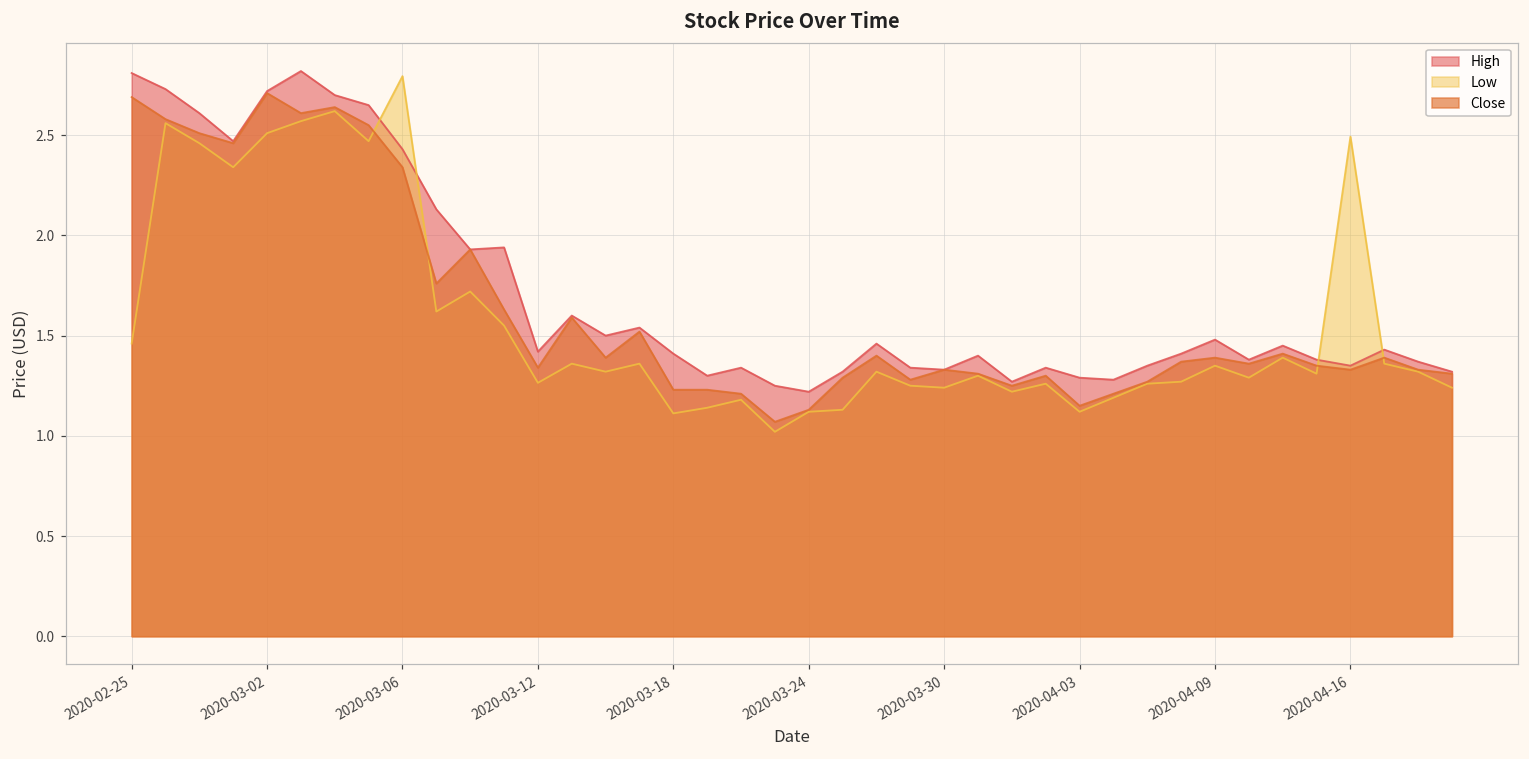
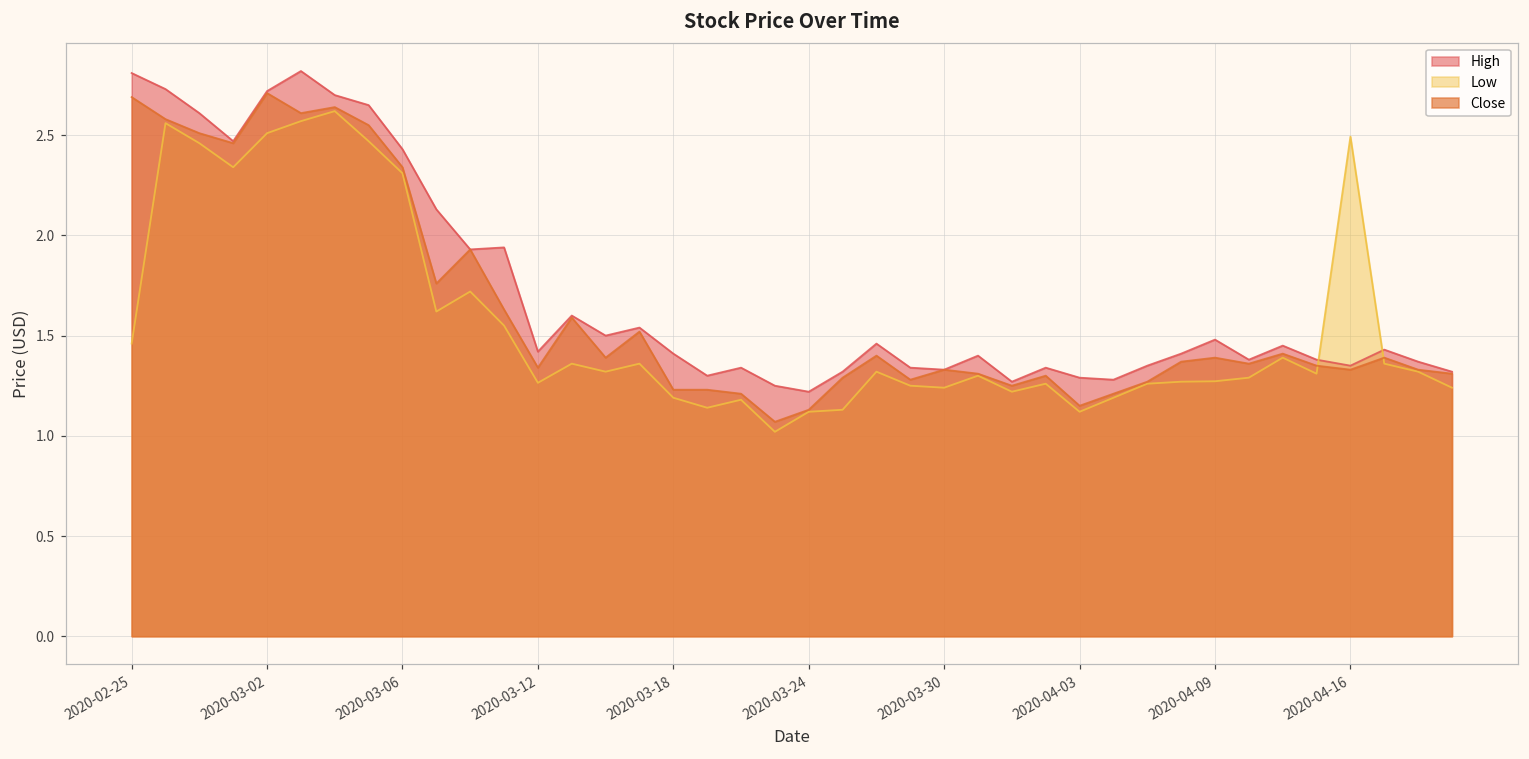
Low, 2020-03-06: 2.79 -> 2.31
Low, 2020-03-18: 1.11 -> 1.19
Low, 2020-04-09: 1.35 -> 1.27
